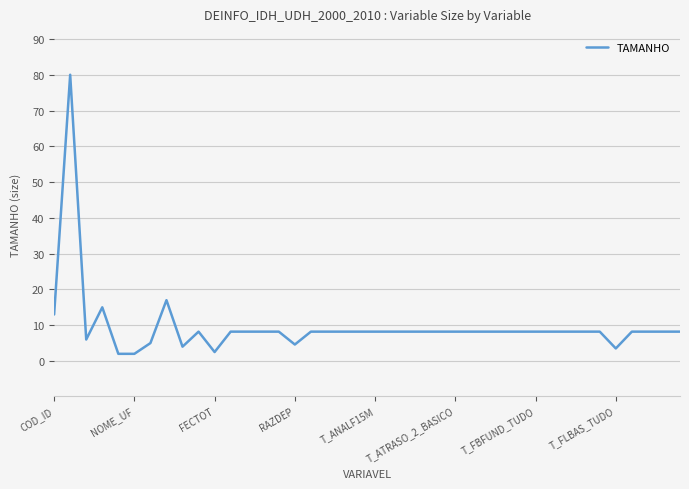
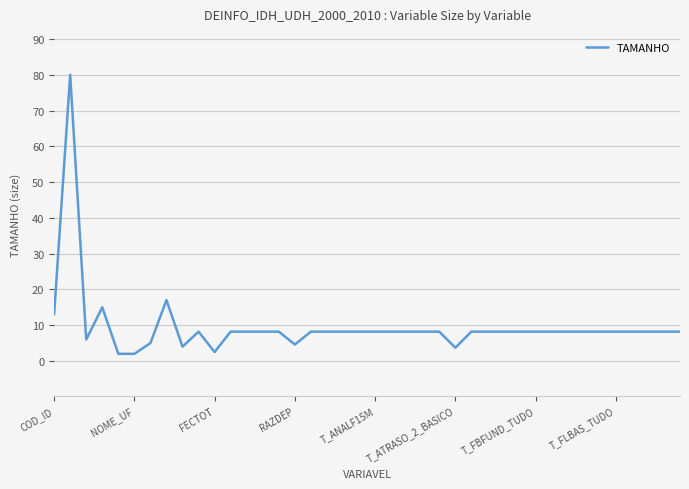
T_ATRASO_2_BASICO: 8 -> 4
T_FLBAS_TUDO: 4 -> 8
